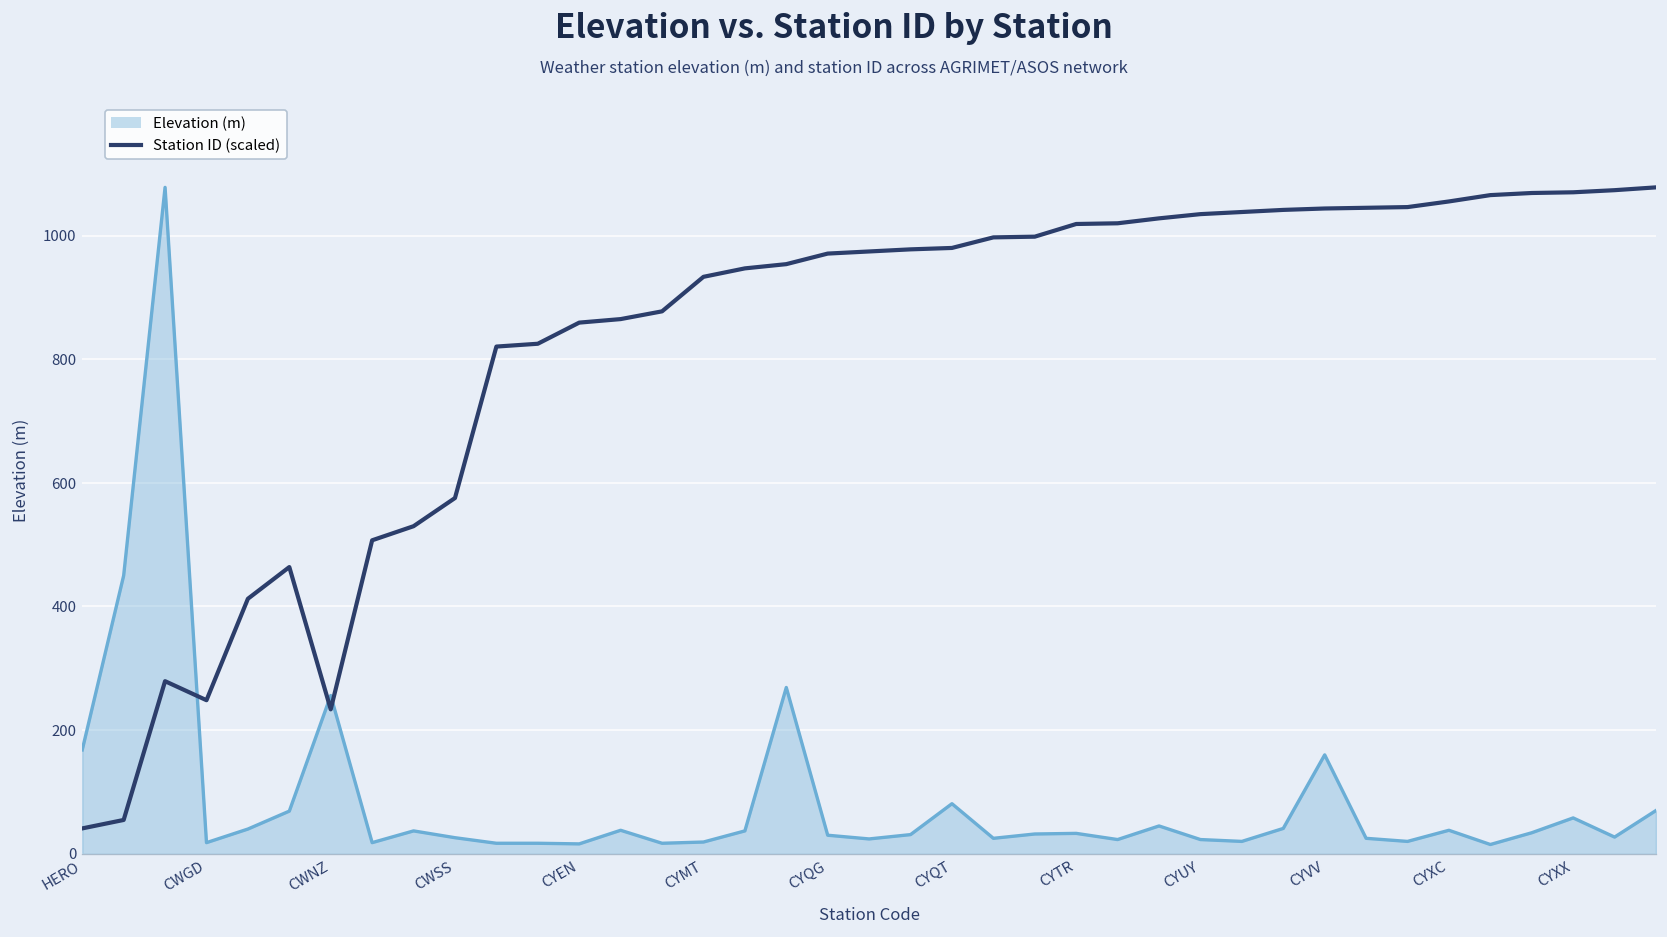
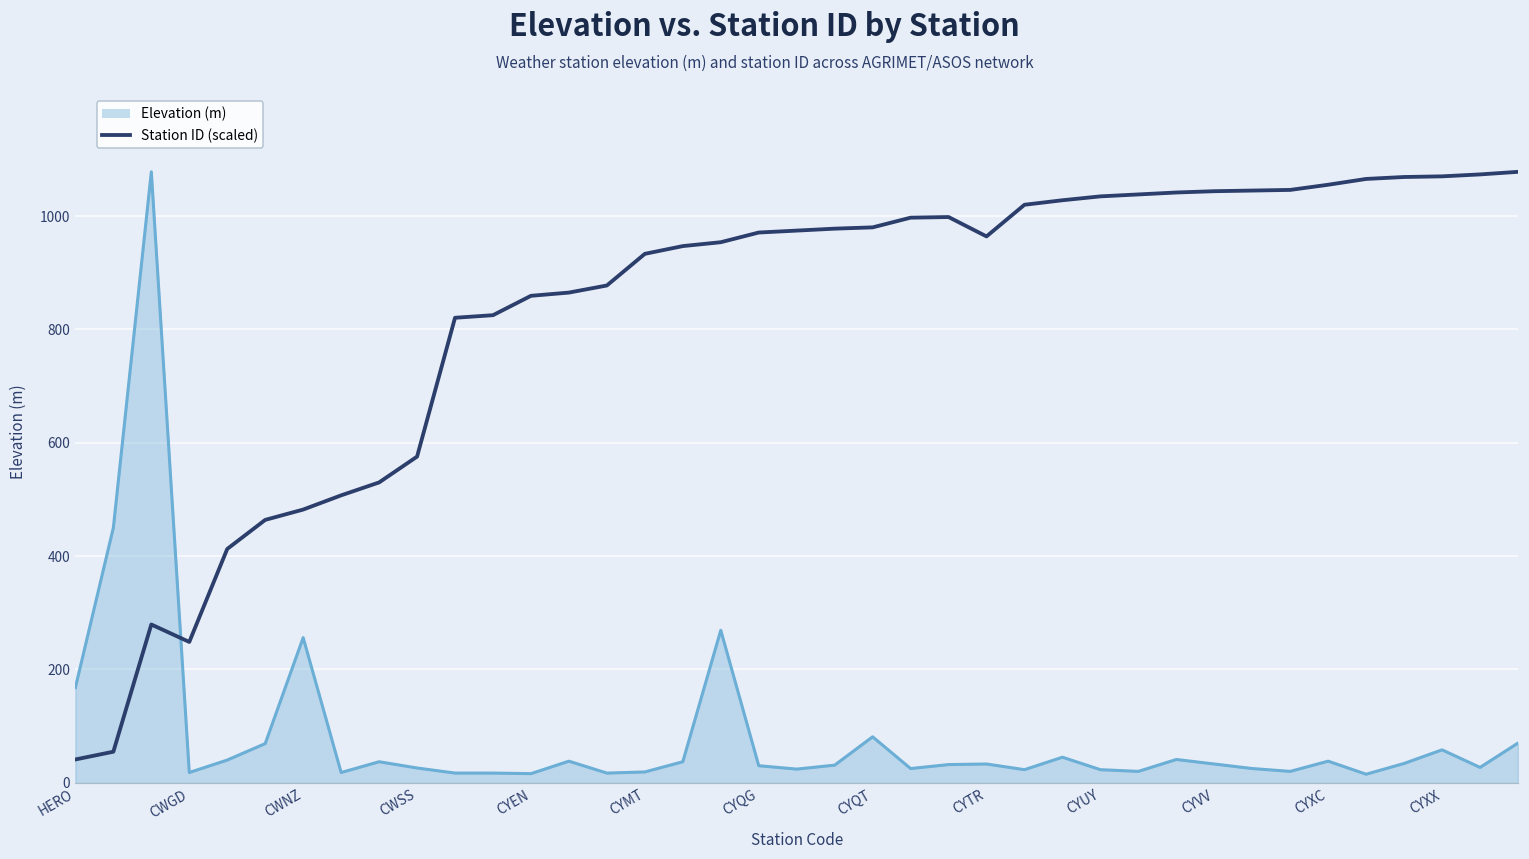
Station ID (scaled), CWNZ: 230 -> 480
Station ID (scaled), CYTR: 1020 -> 960
Elevation (m), CYVV: 160 -> 30
